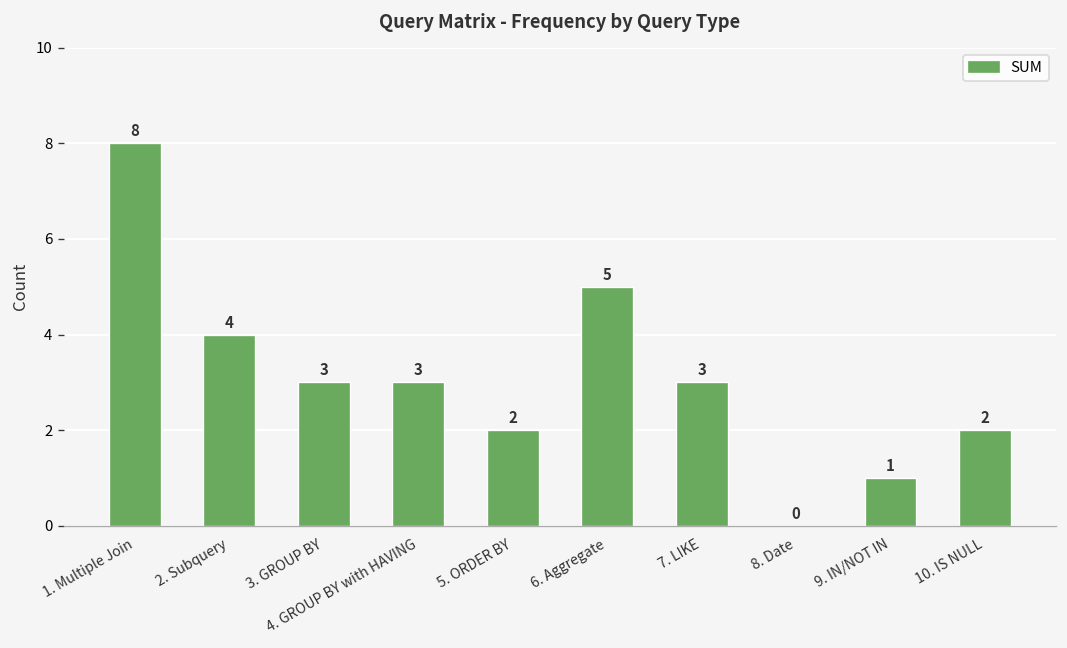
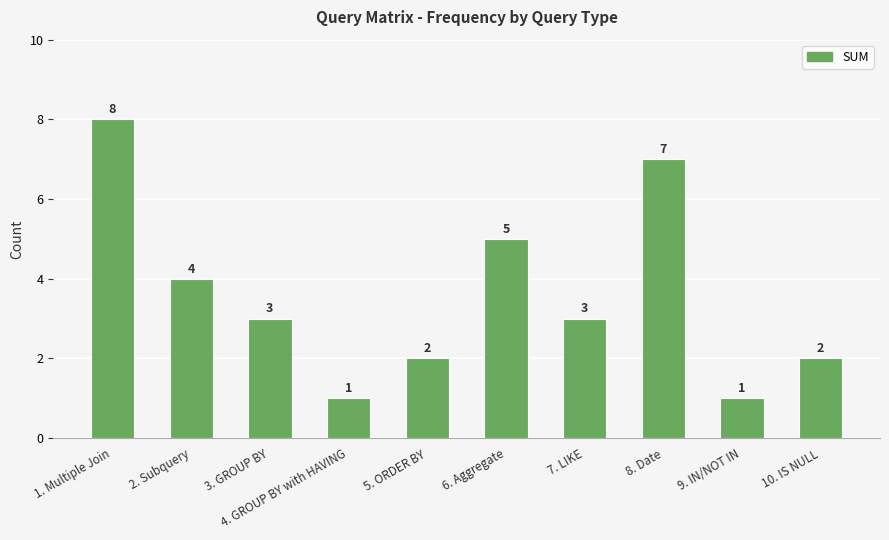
4. GROUP BY with HAVING: 3 -> 1
8. Date: 0 -> 7
